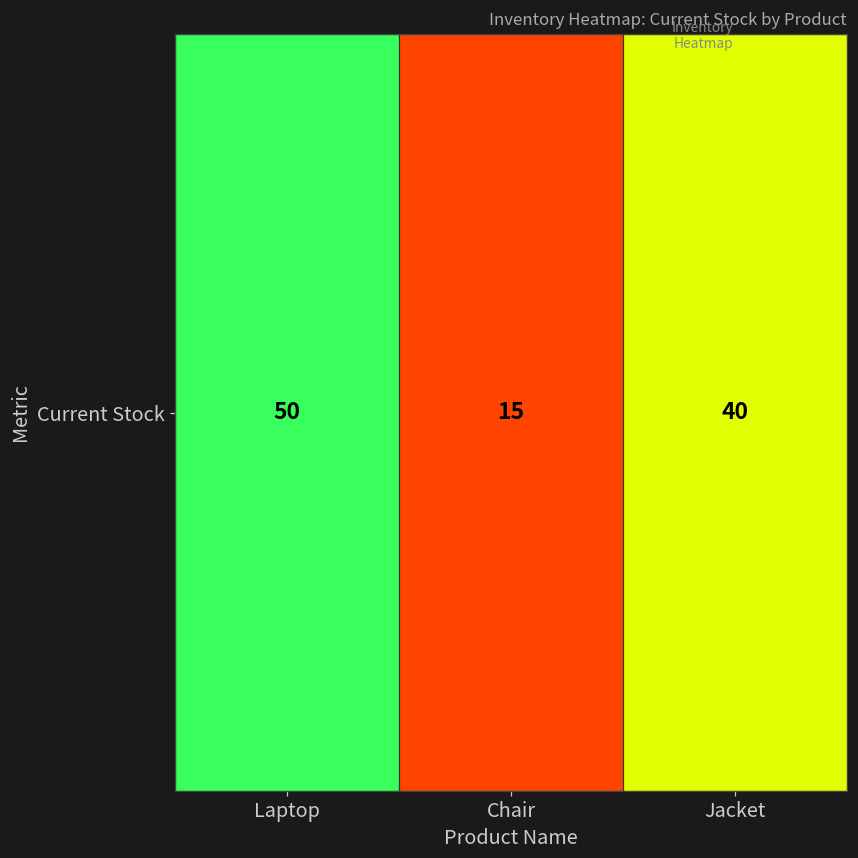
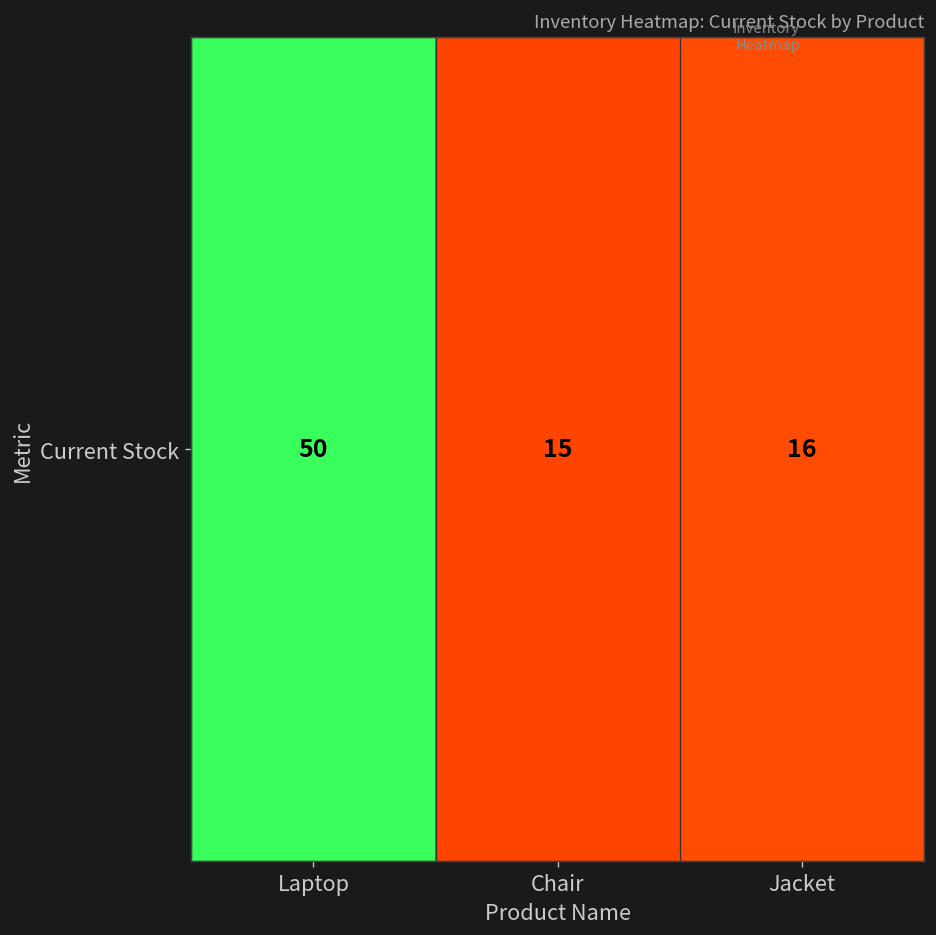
Current Stock, Jacket: 40 -> 16
